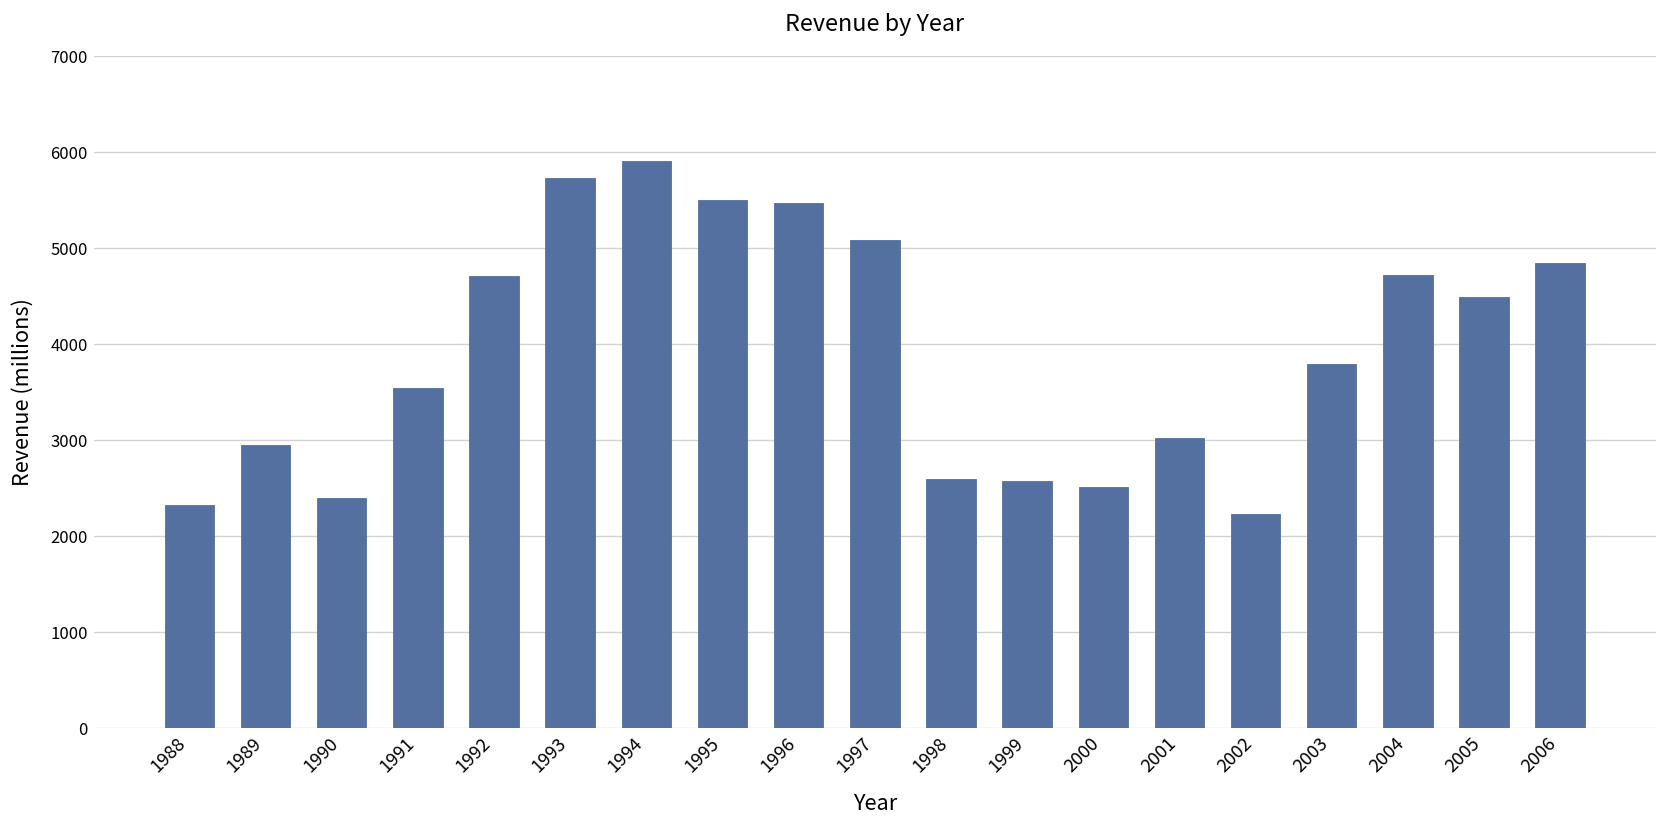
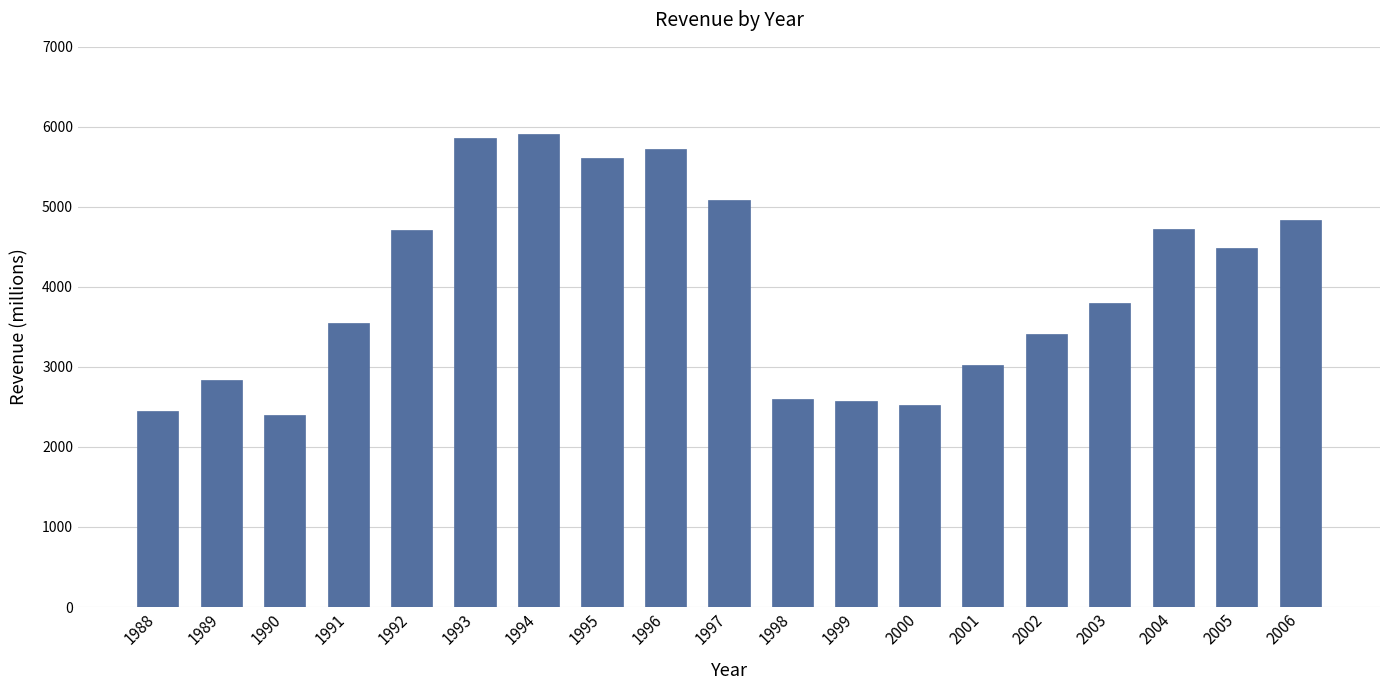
1988: 2300 -> 2500
1989: 2900 -> 2800
1993: 5700 -> 5900
1995: 5500 -> 5600
1996: 5500 -> 5700
2002: 2200 -> 3400
